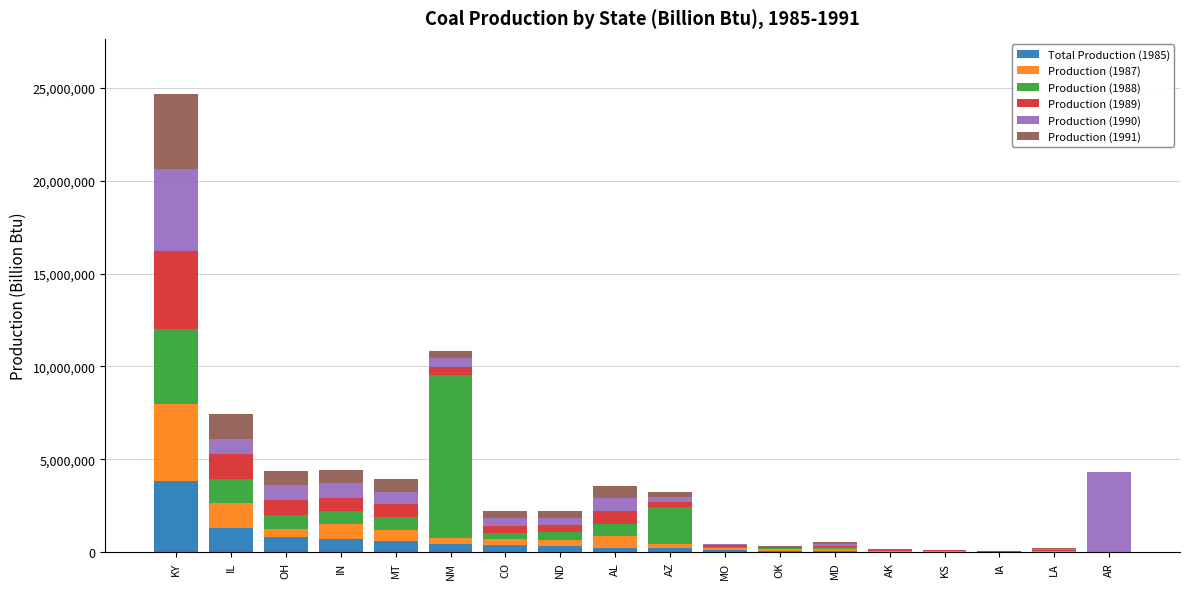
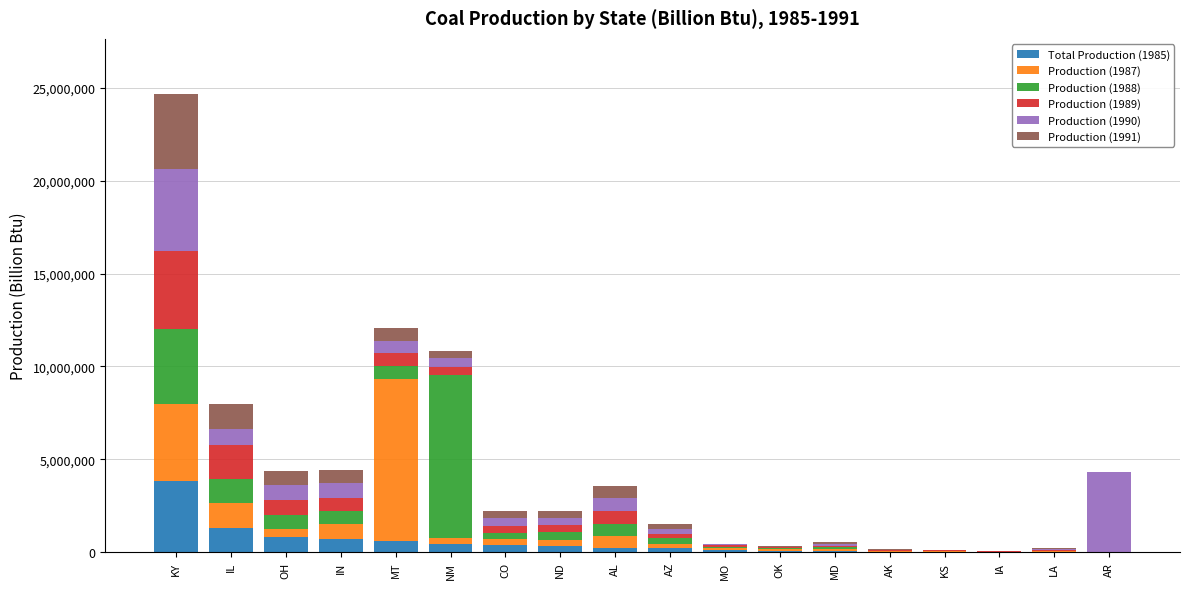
Production (1989), IL: 1,300,000 -> 1,900,000
Production (1987), MT: 600,000 -> 8,700,000
Production (1988), AZ: 2,000,000 -> 300,000
